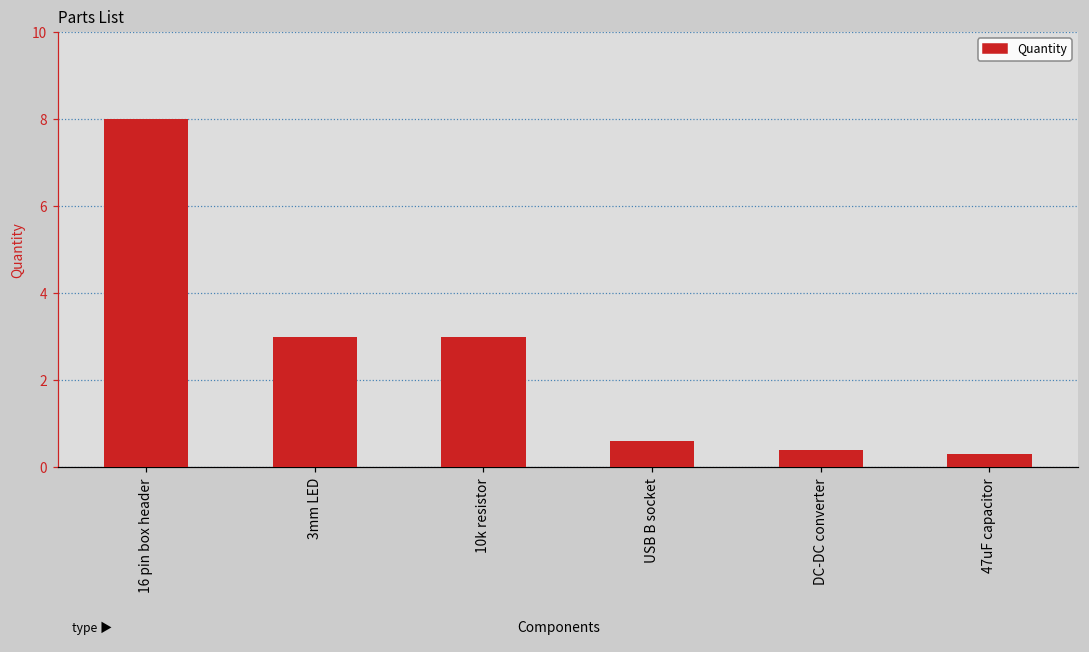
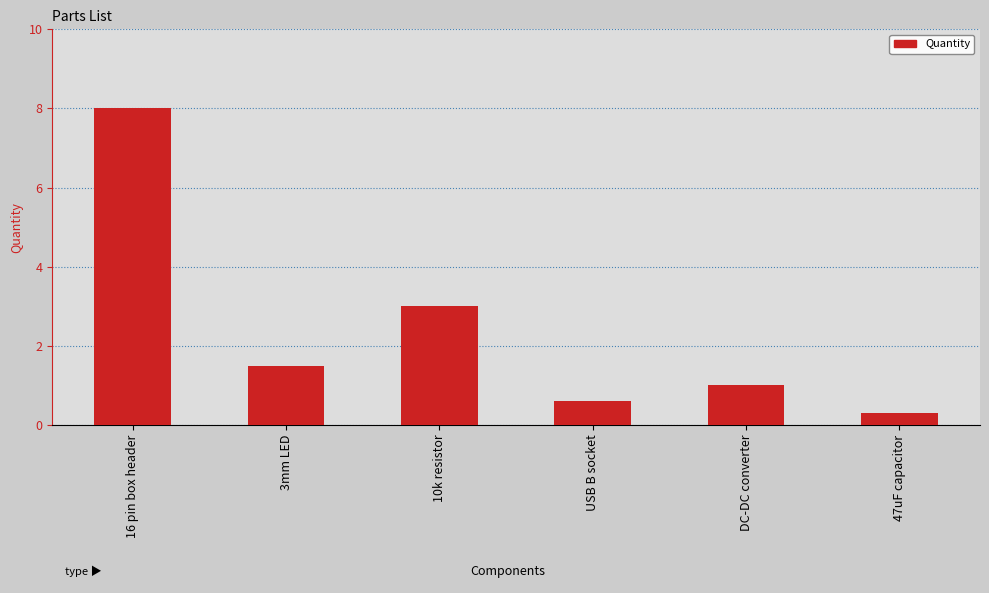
3mm LED: 3.0 -> 1.5
DC-DC converter: 0.4 -> 1.0
